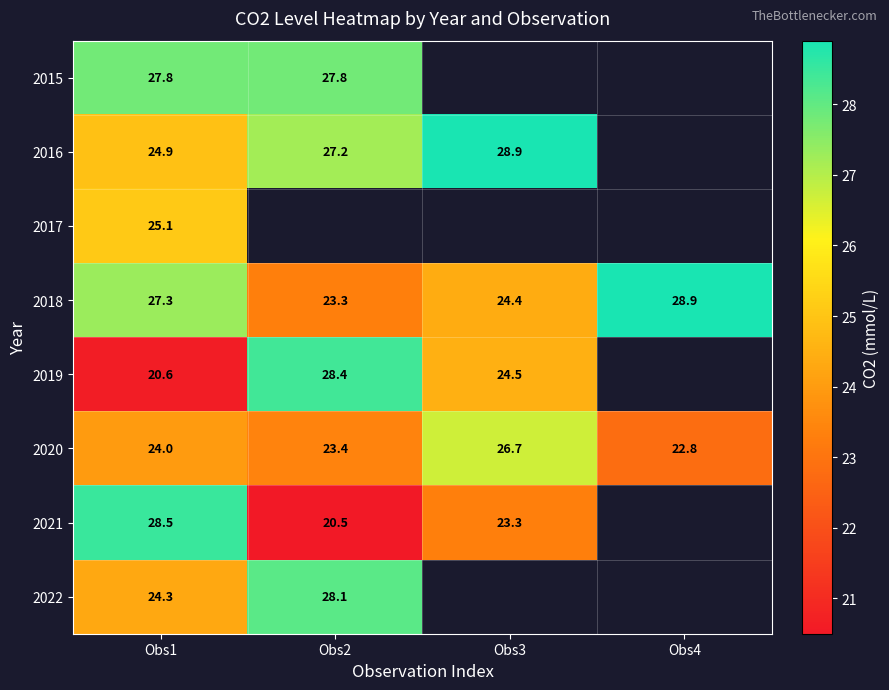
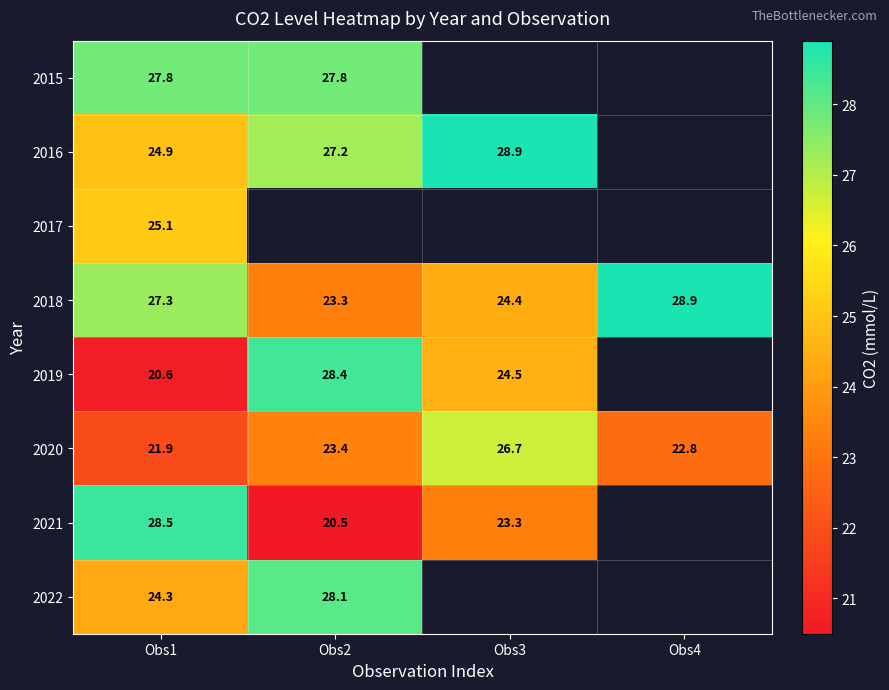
2020, Obs1: 24.0 -> 21.9
